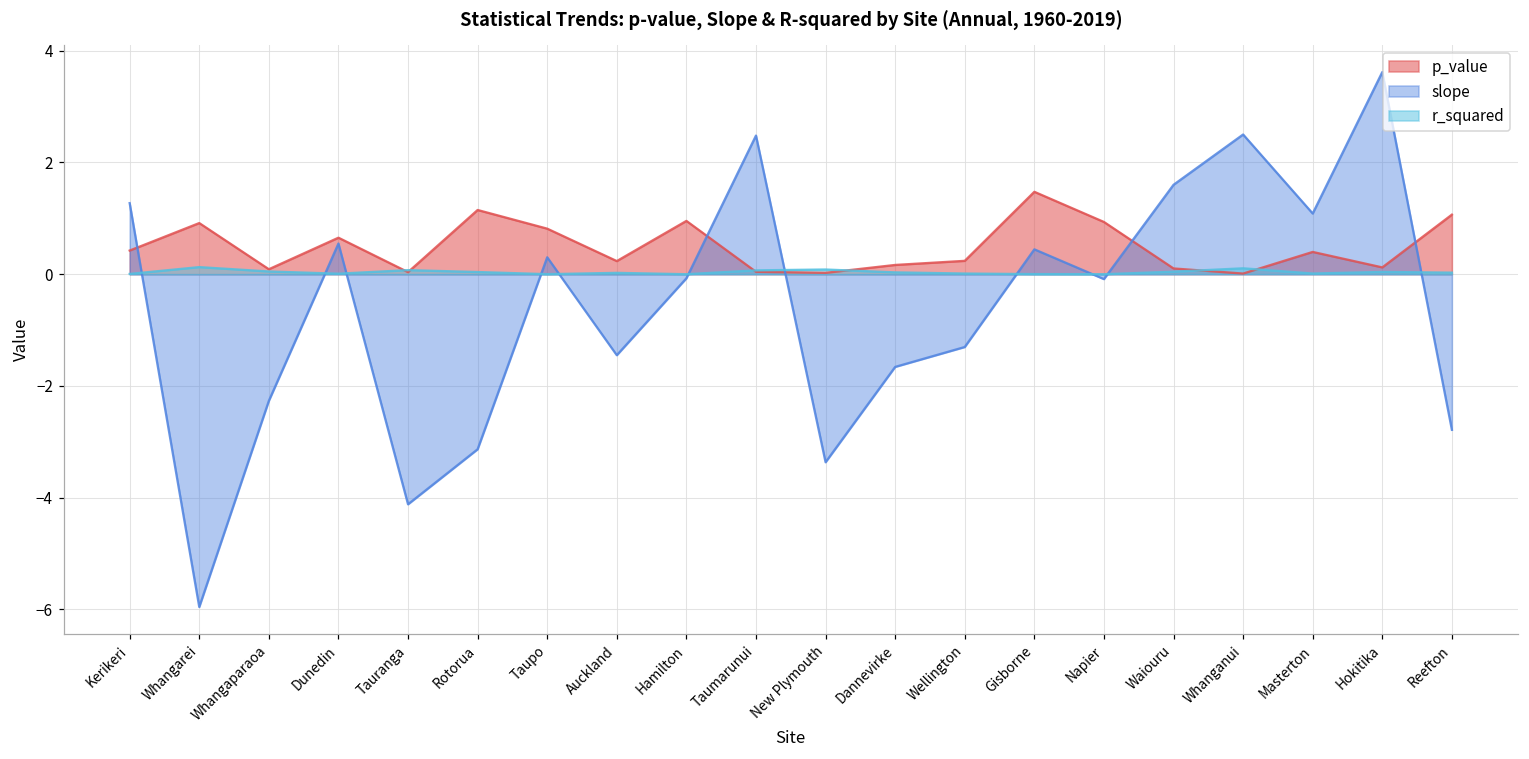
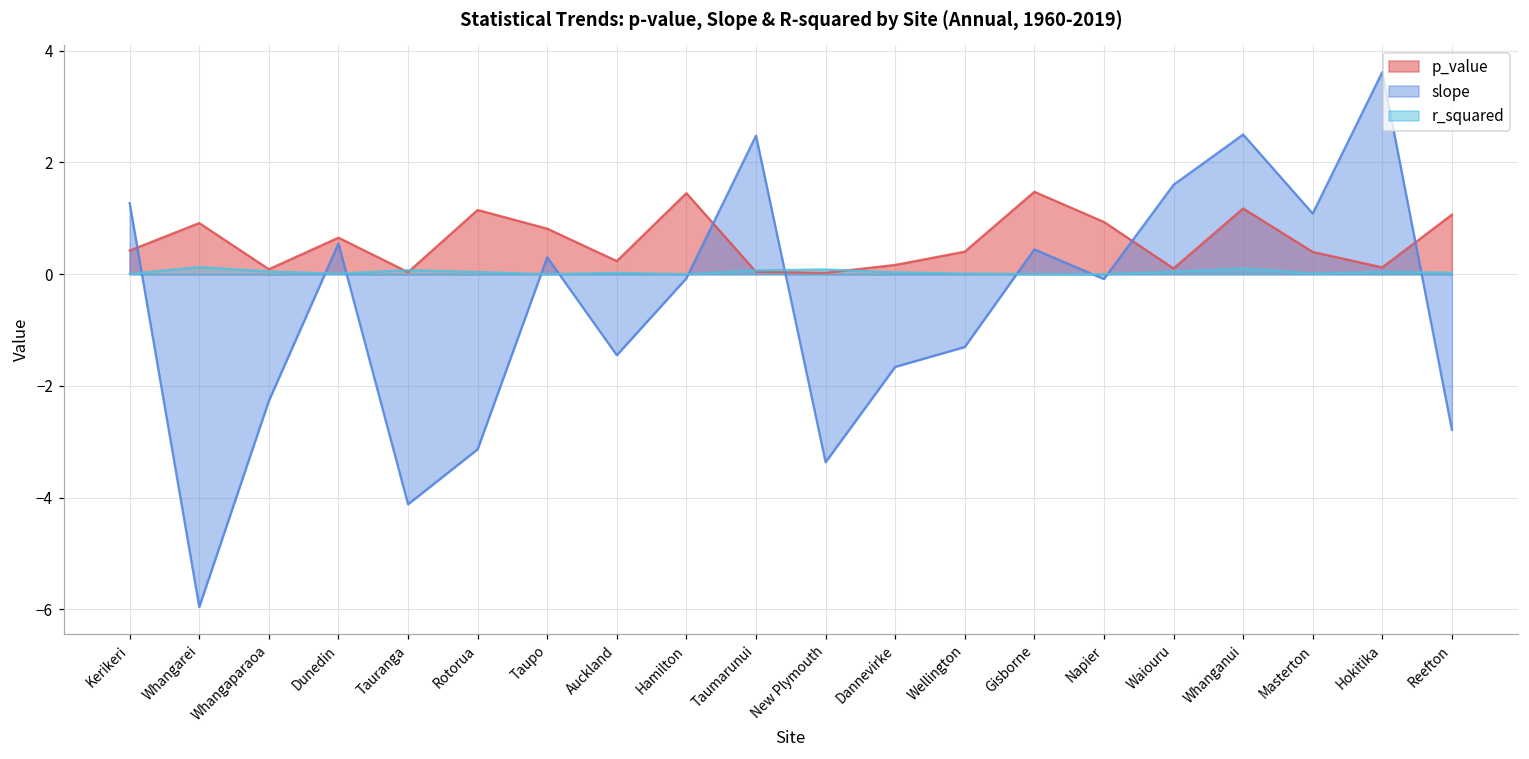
p_value, Hamilton: 1.0 -> 1.5
p_value, Wellington: 0.2 -> 0.4
p_value, Whanganui: 0.0 -> 1.2
